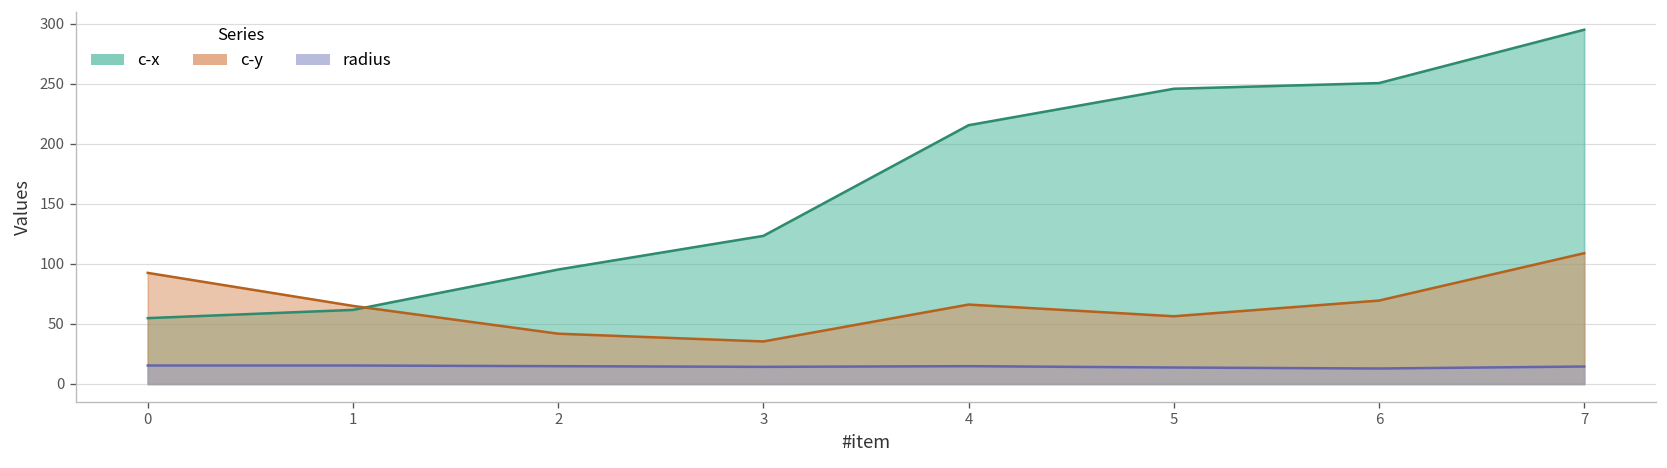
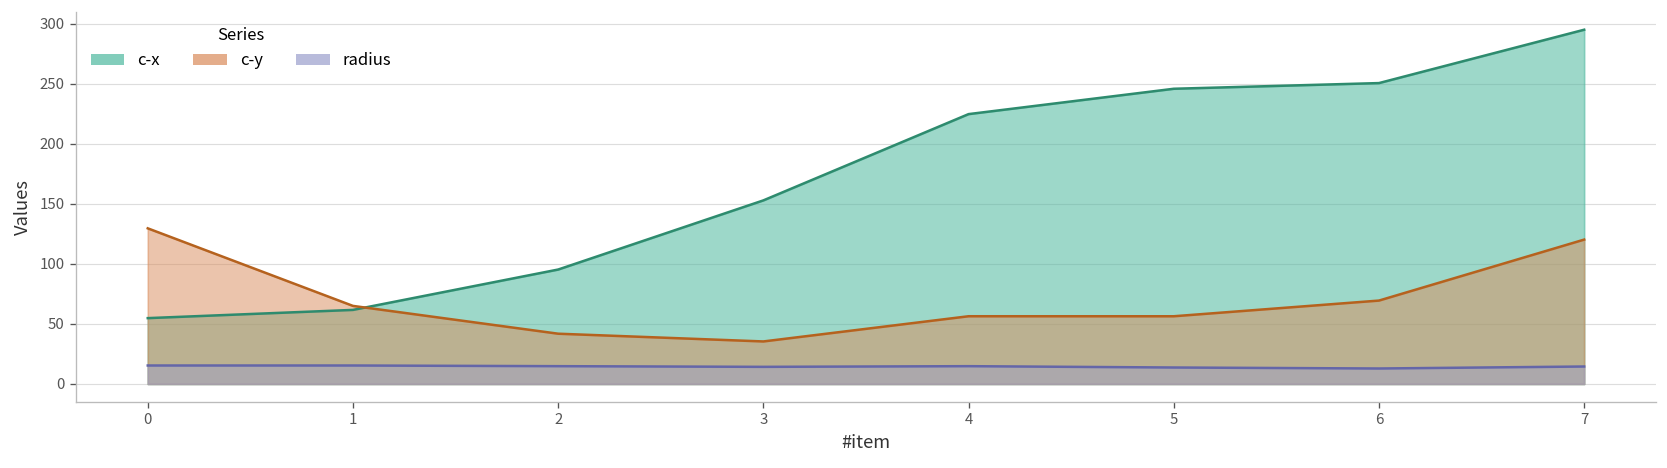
c-y, 0: 93 -> 130
c-x, 3: 123 -> 153
c-x, 4: 215 -> 225
c-y, 4: 66 -> 56
c-y, 7: 109 -> 120
